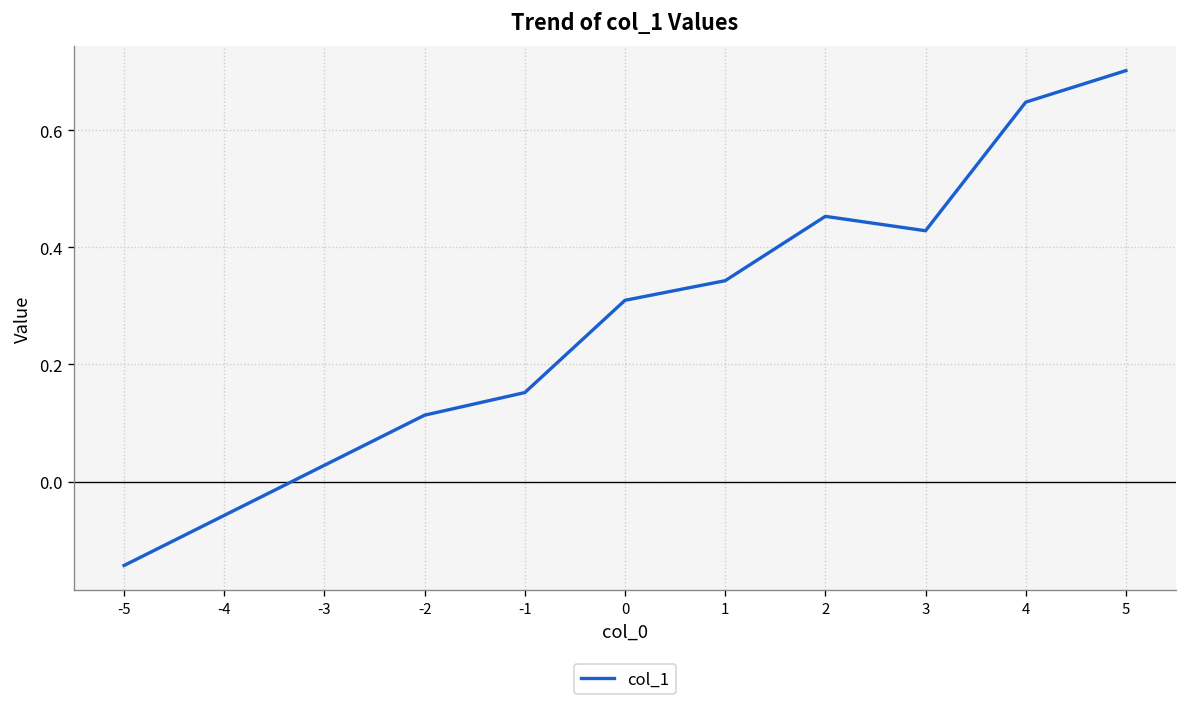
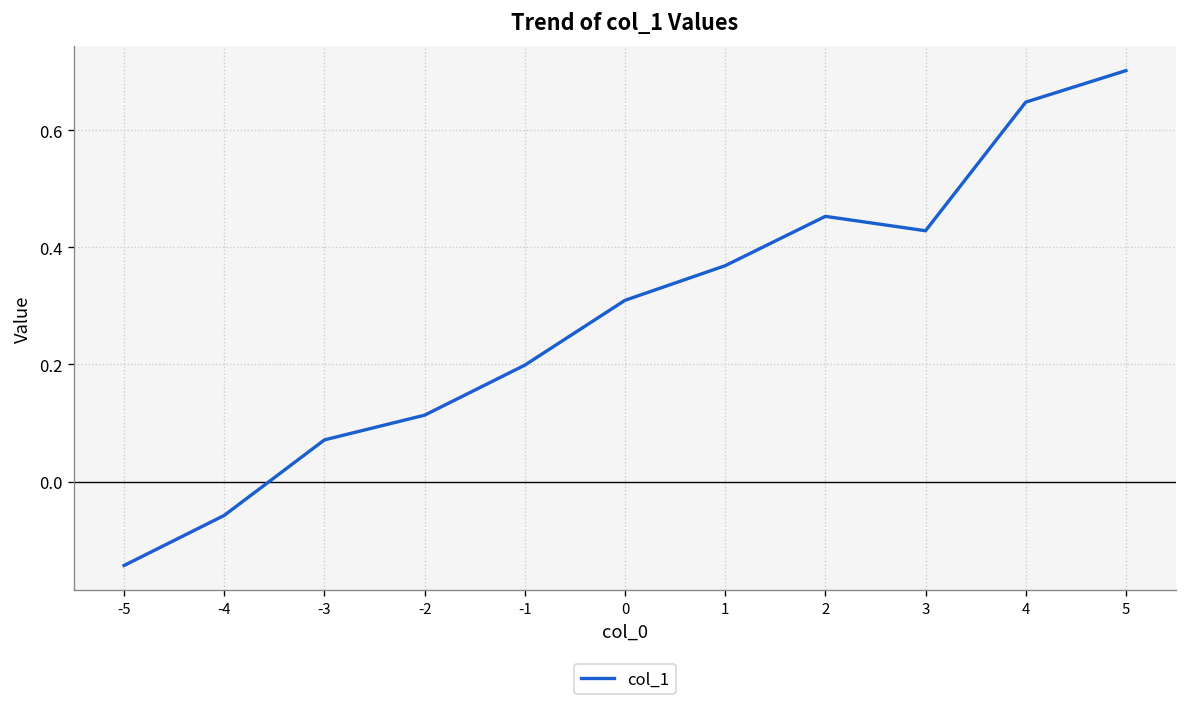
-3: 0.03 -> 0.07
-1: 0.15 -> 0.20
1: 0.34 -> 0.37
